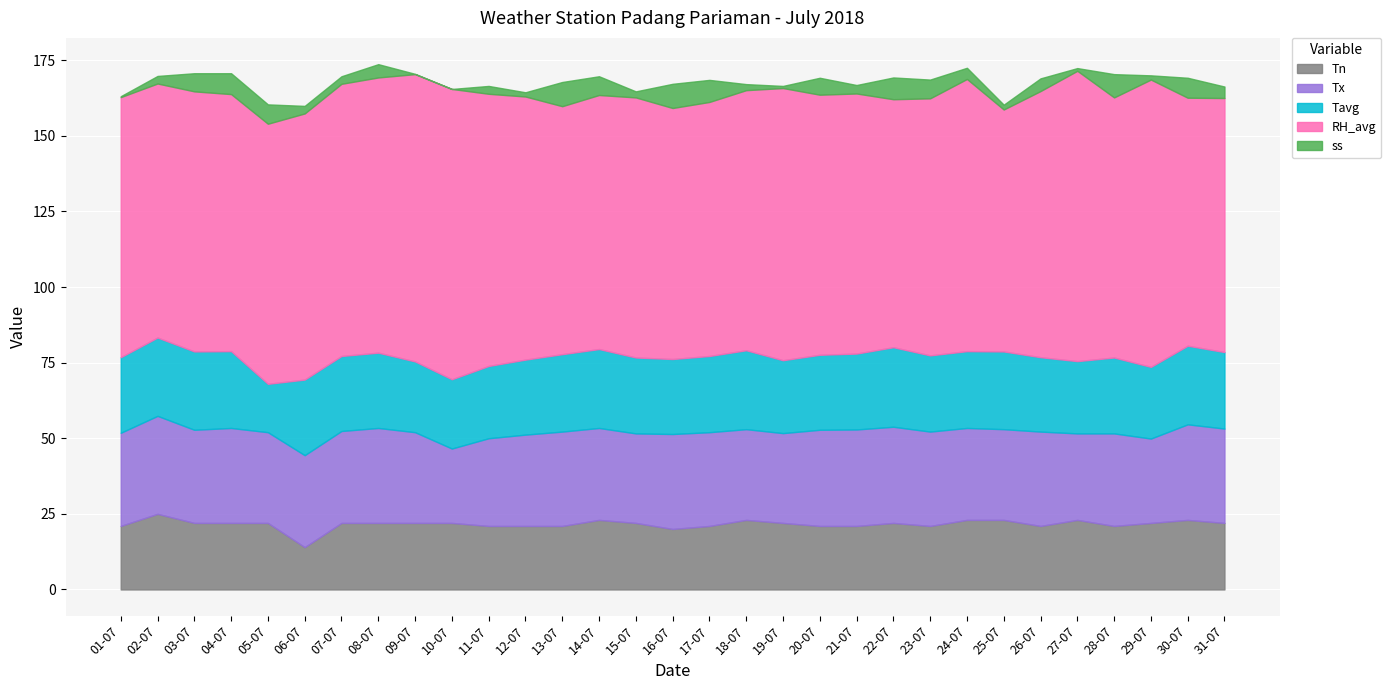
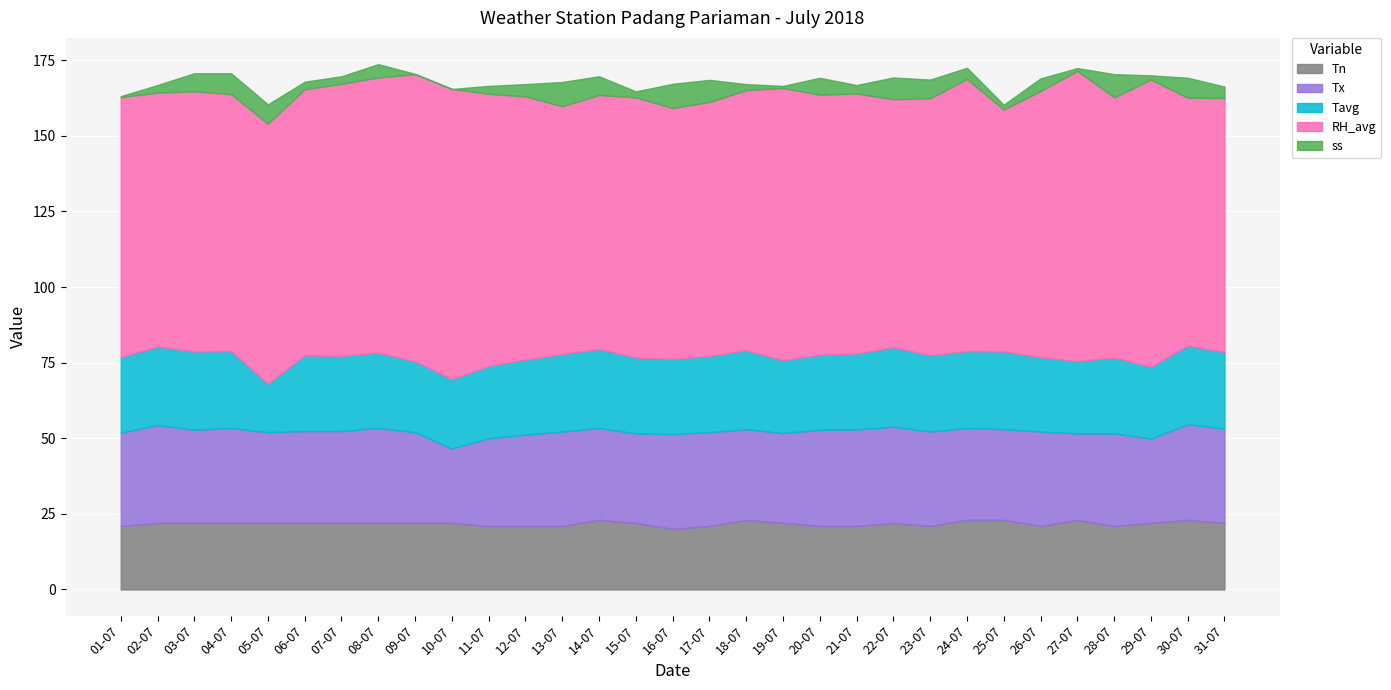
Tn, 02-07: 25 -> 22
Tn, 06-07: 14 -> 22
ss, 12-07: 1 -> 4
